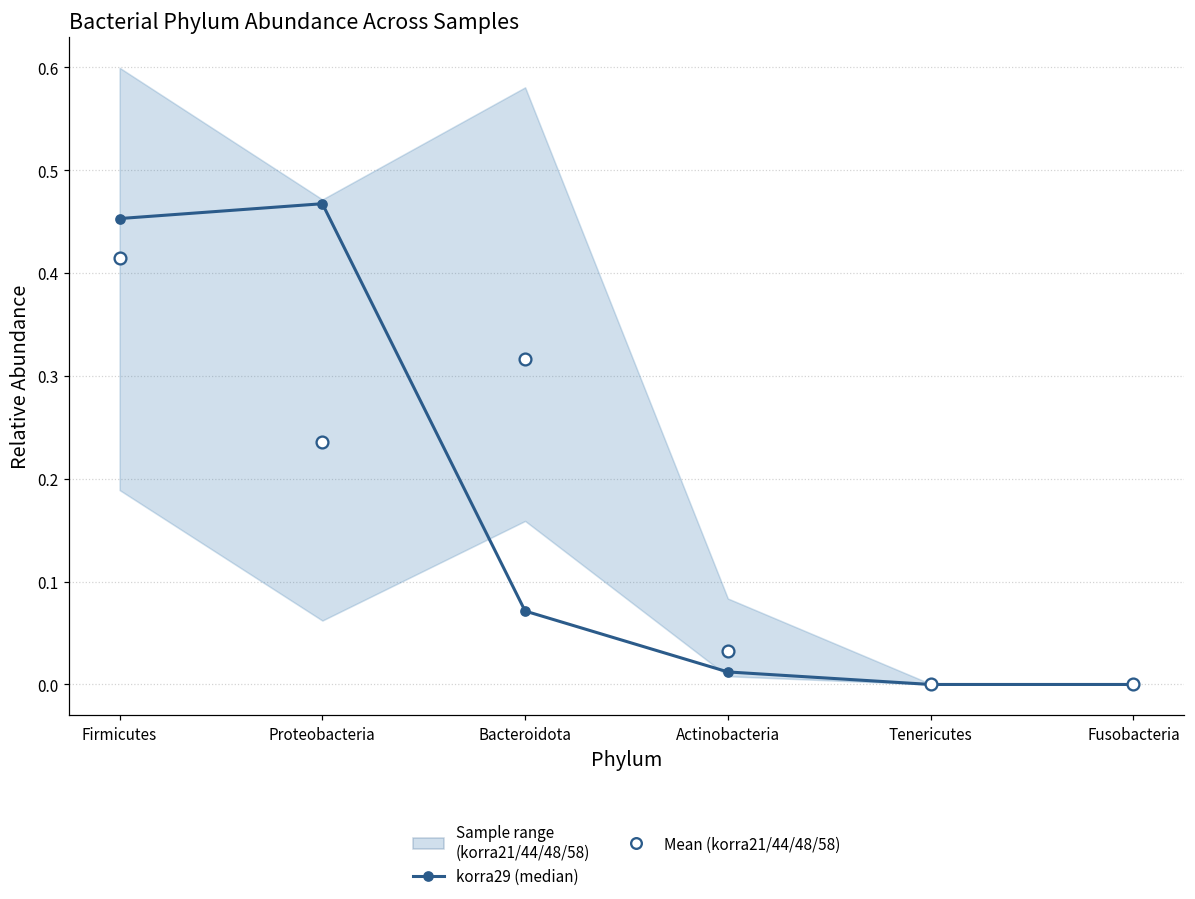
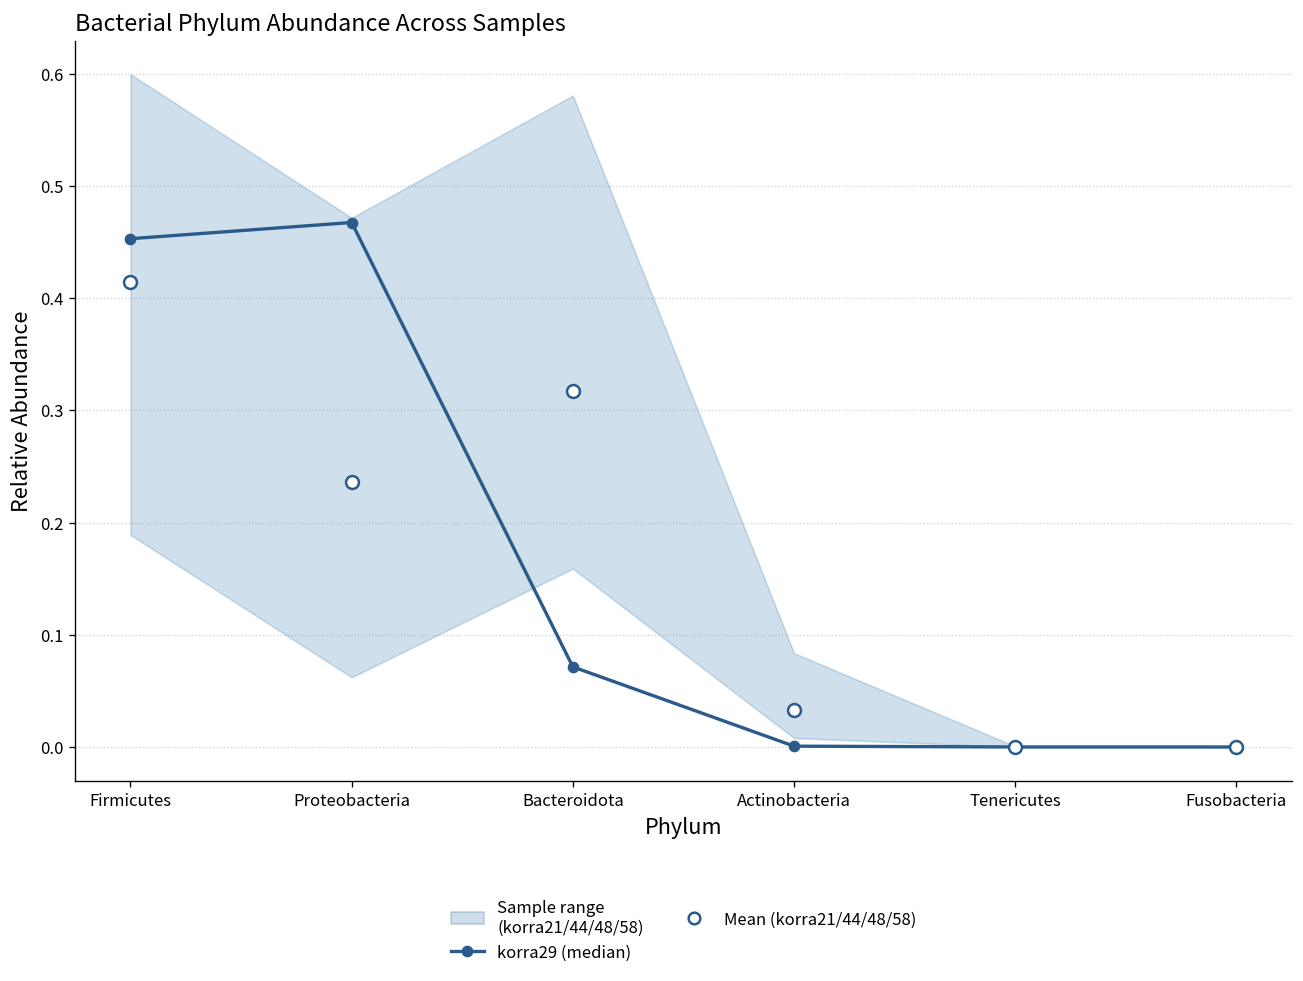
korra29 (median), Actinobacteria: 0.01 -> 0.00
